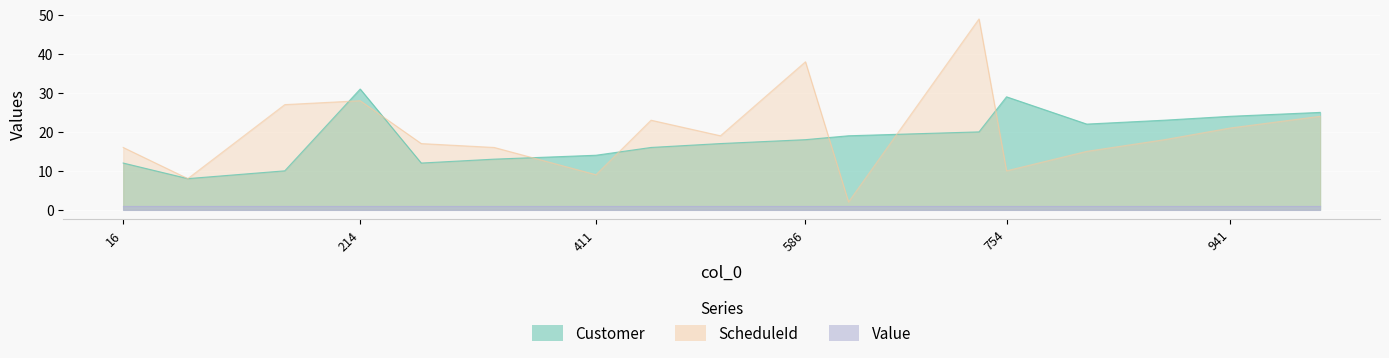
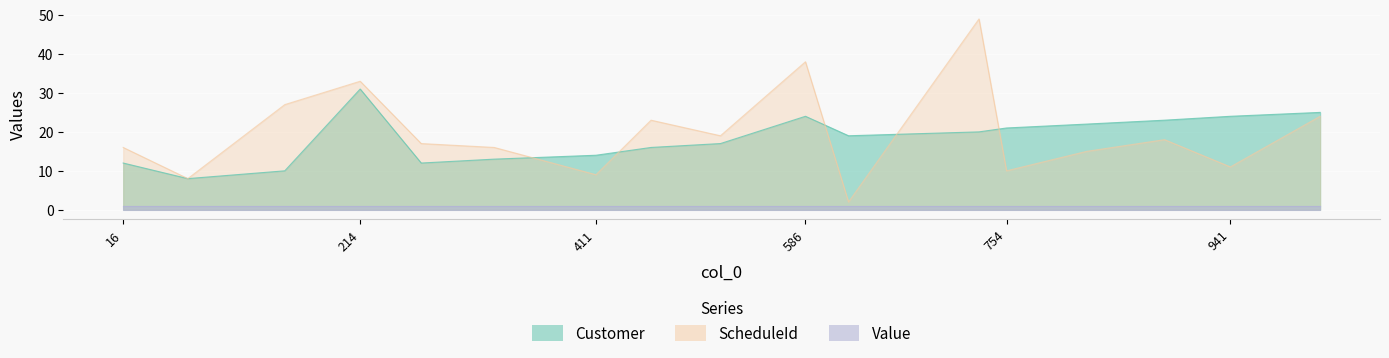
ScheduleId, 214: 28 -> 33
Customer, 586: 18 -> 24
Customer, 754: 29 -> 21
ScheduleId, 941: 21 -> 11
